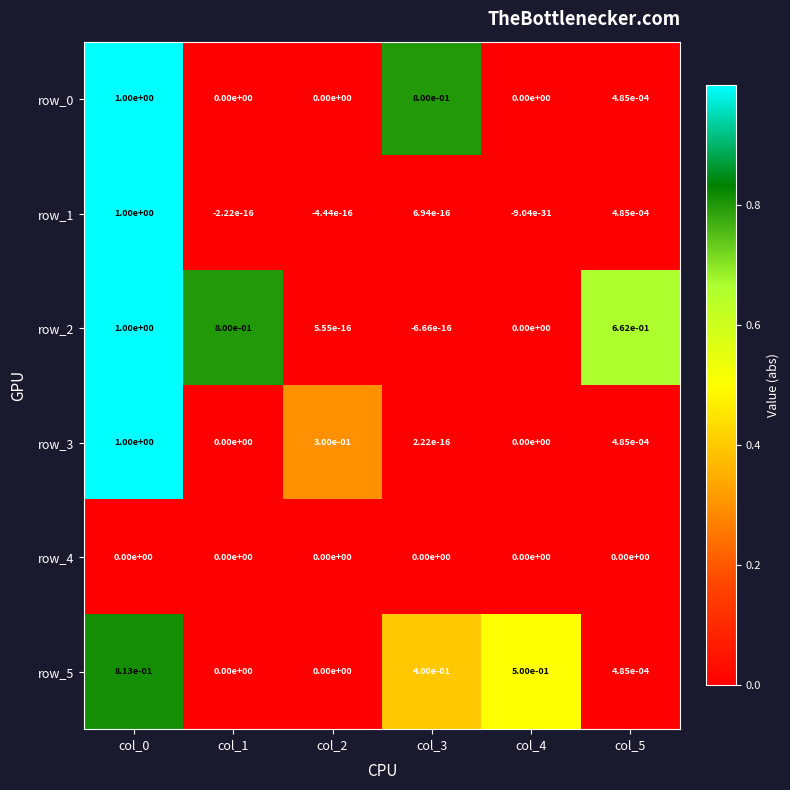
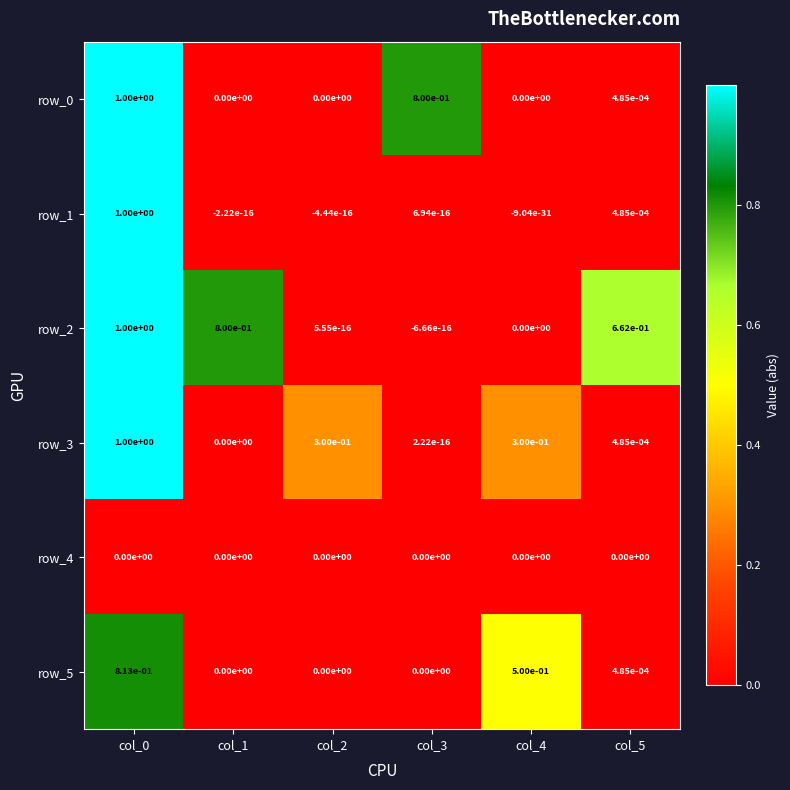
row_3, col_4: 0.00e+00 -> 3.00e-01
row_5, col_3: 4.00e-01 -> 0.00e+00
